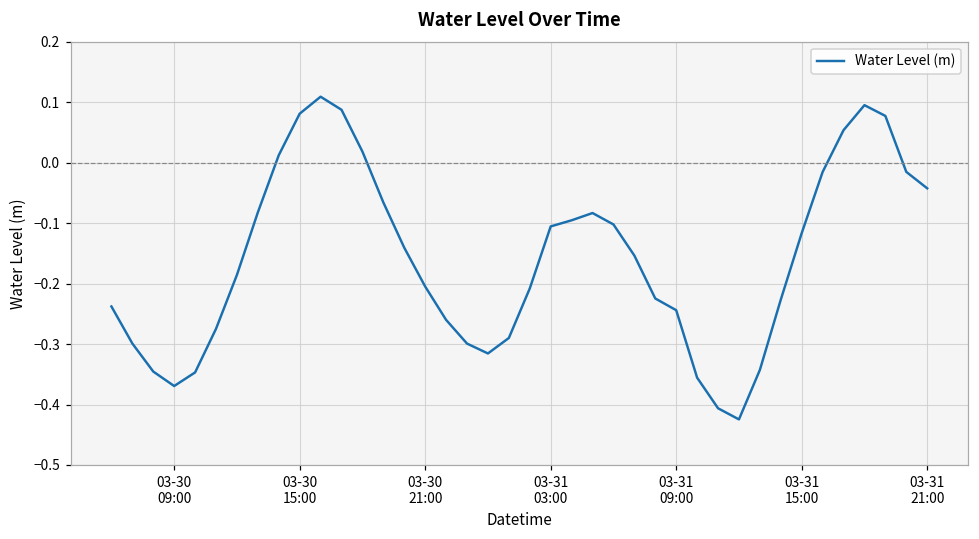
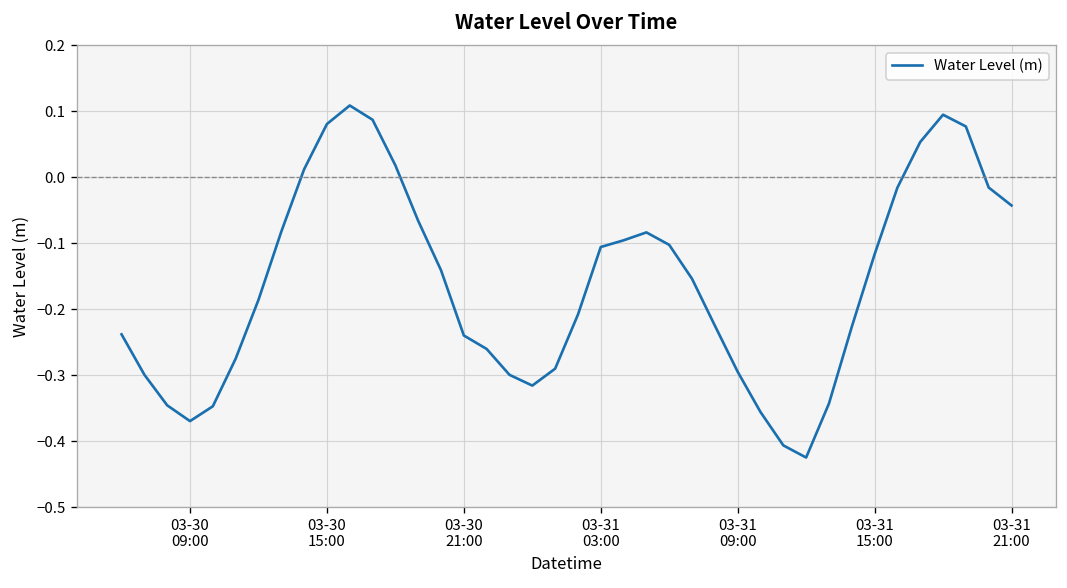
03-30 21:00: -0.20 -> -0.24
03-31 09:00: -0.24 -> -0.29
